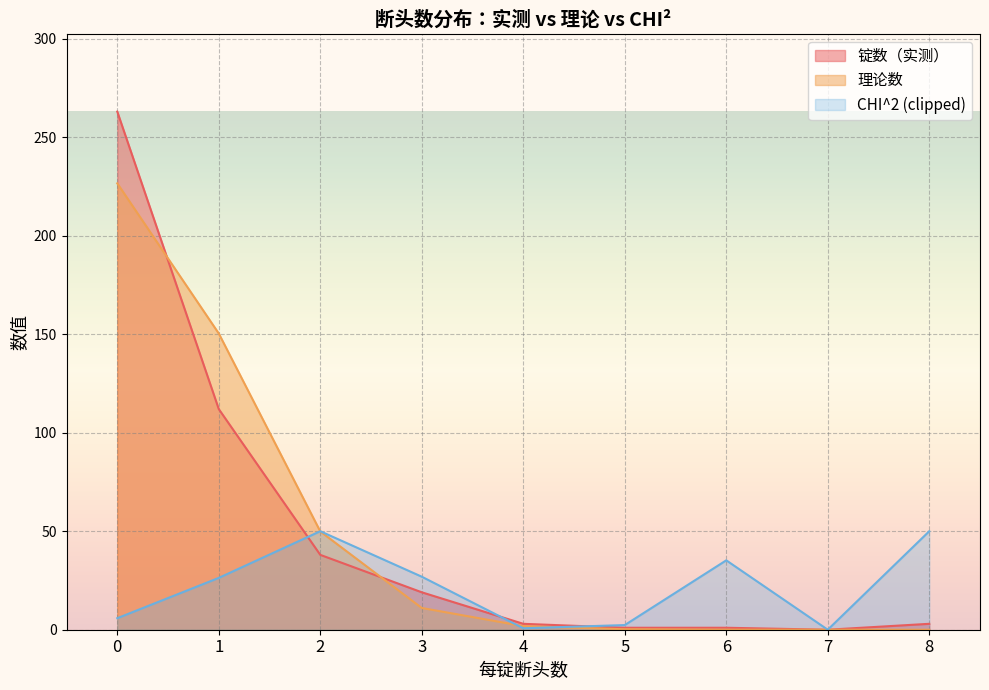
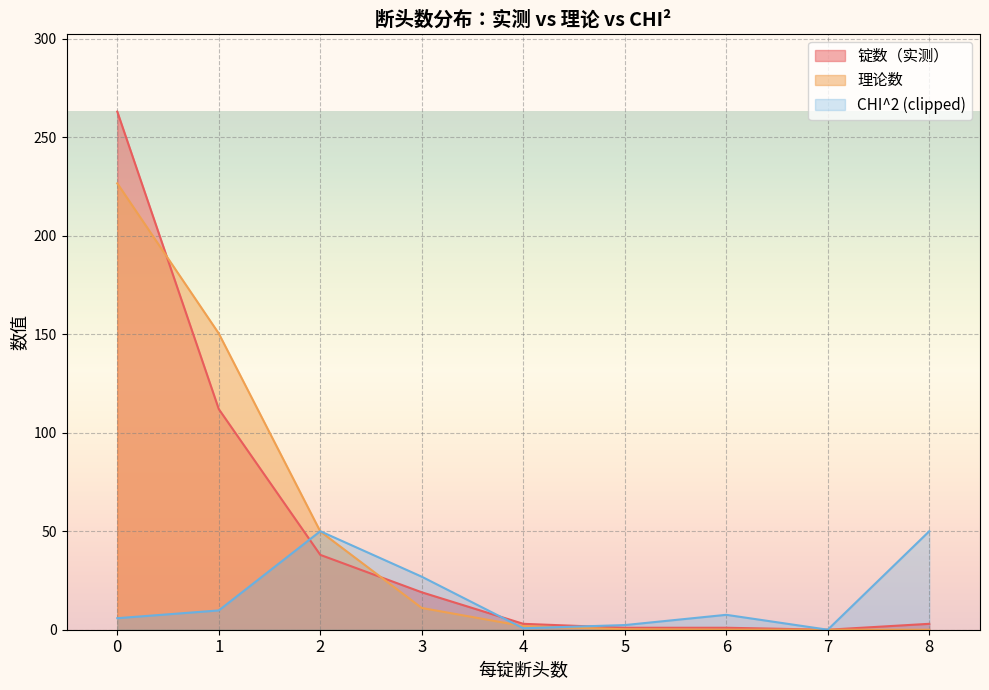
CHI^2 (clipped), 1: 26 -> 10
CHI^2 (clipped), 6: 35 -> 8
